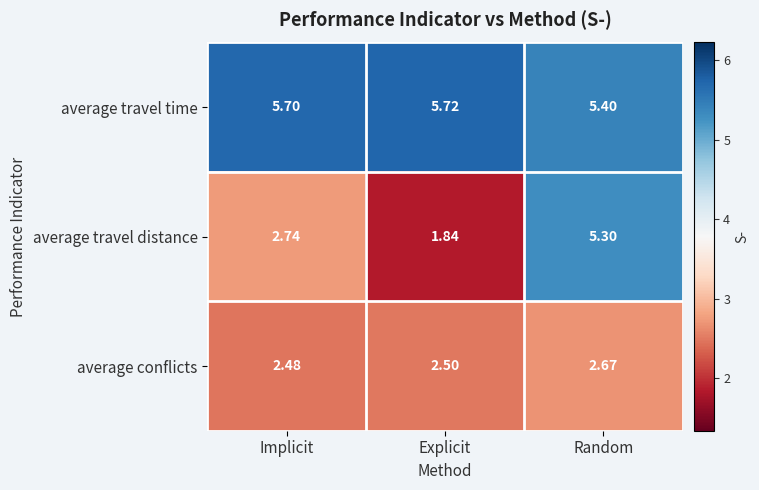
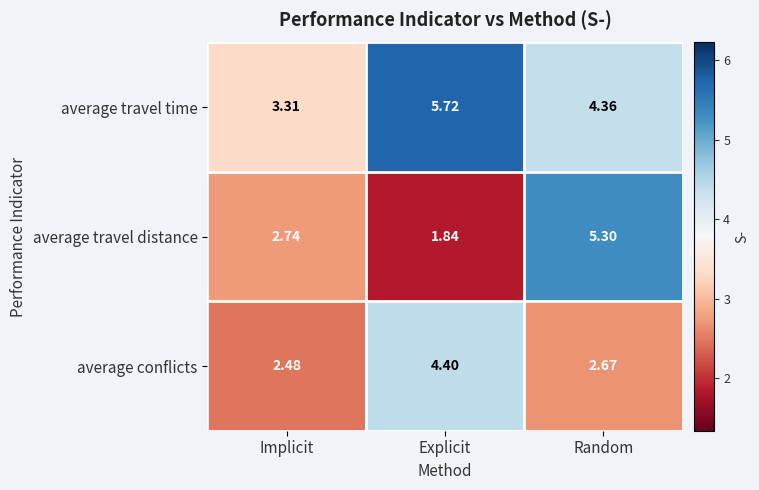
average travel time, Implicit: 5.70 -> 3.31
average travel time, Random: 5.40 -> 4.36
average conflicts, Explicit: 2.50 -> 4.40
